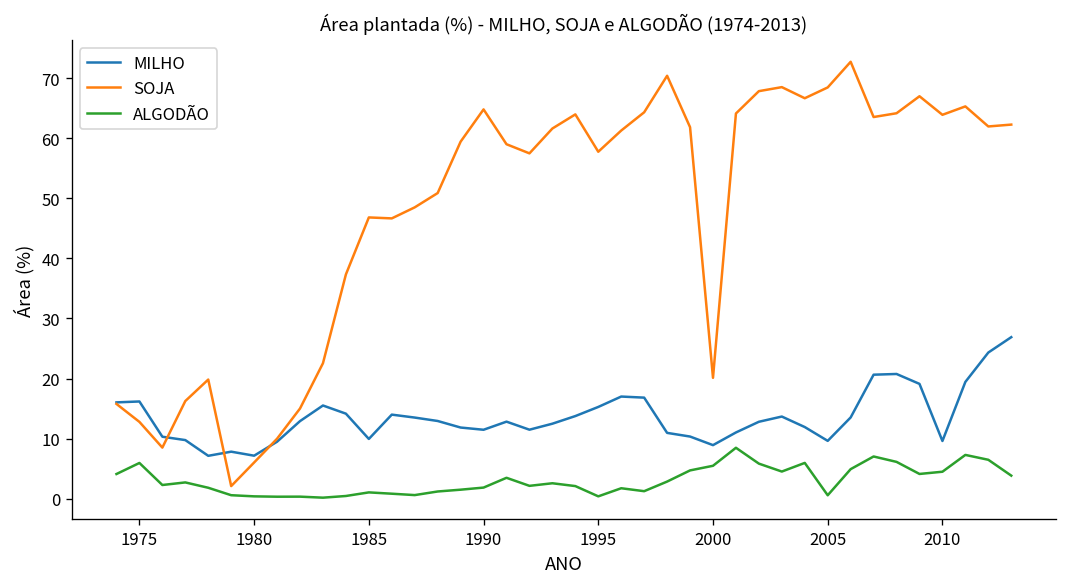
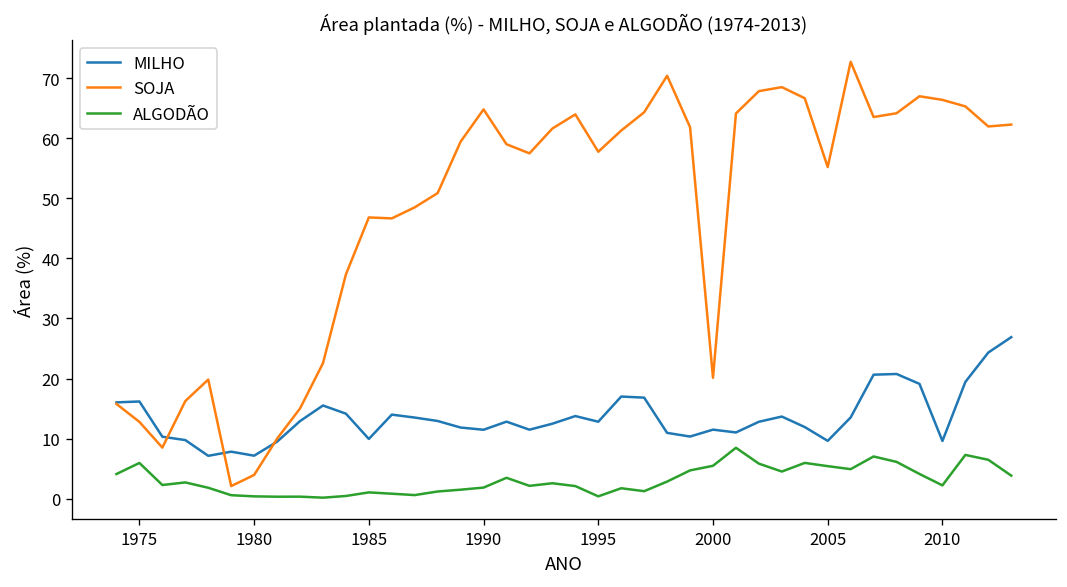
SOJA, 1980: 6 -> 4
MILHO, 1995: 15 -> 13
MILHO, 2000: 9 -> 11
SOJA, 2005: 68 -> 55
ALGODÃO, 2005: 1 -> 5
SOJA, 2010: 64 -> 66
ALGODÃO, 2010: 4 -> 2
